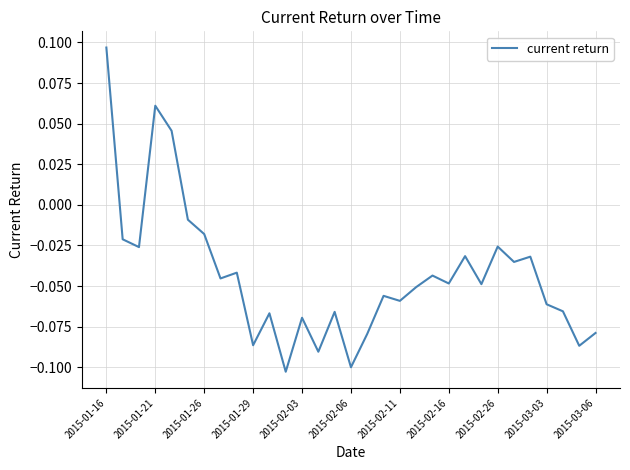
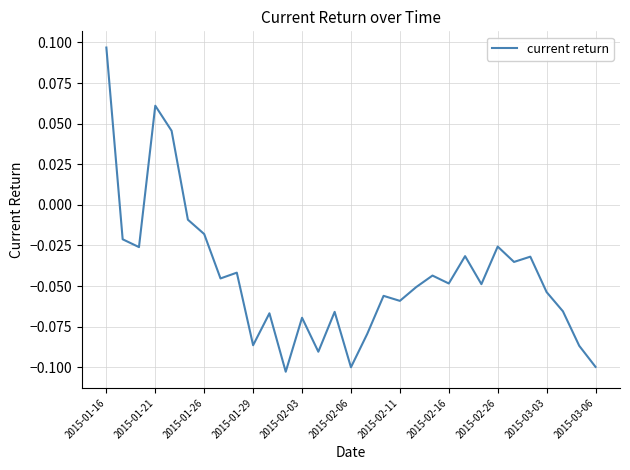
2015-03-03: -0.061 -> -0.054
2015-03-06: -0.079 -> -0.100
